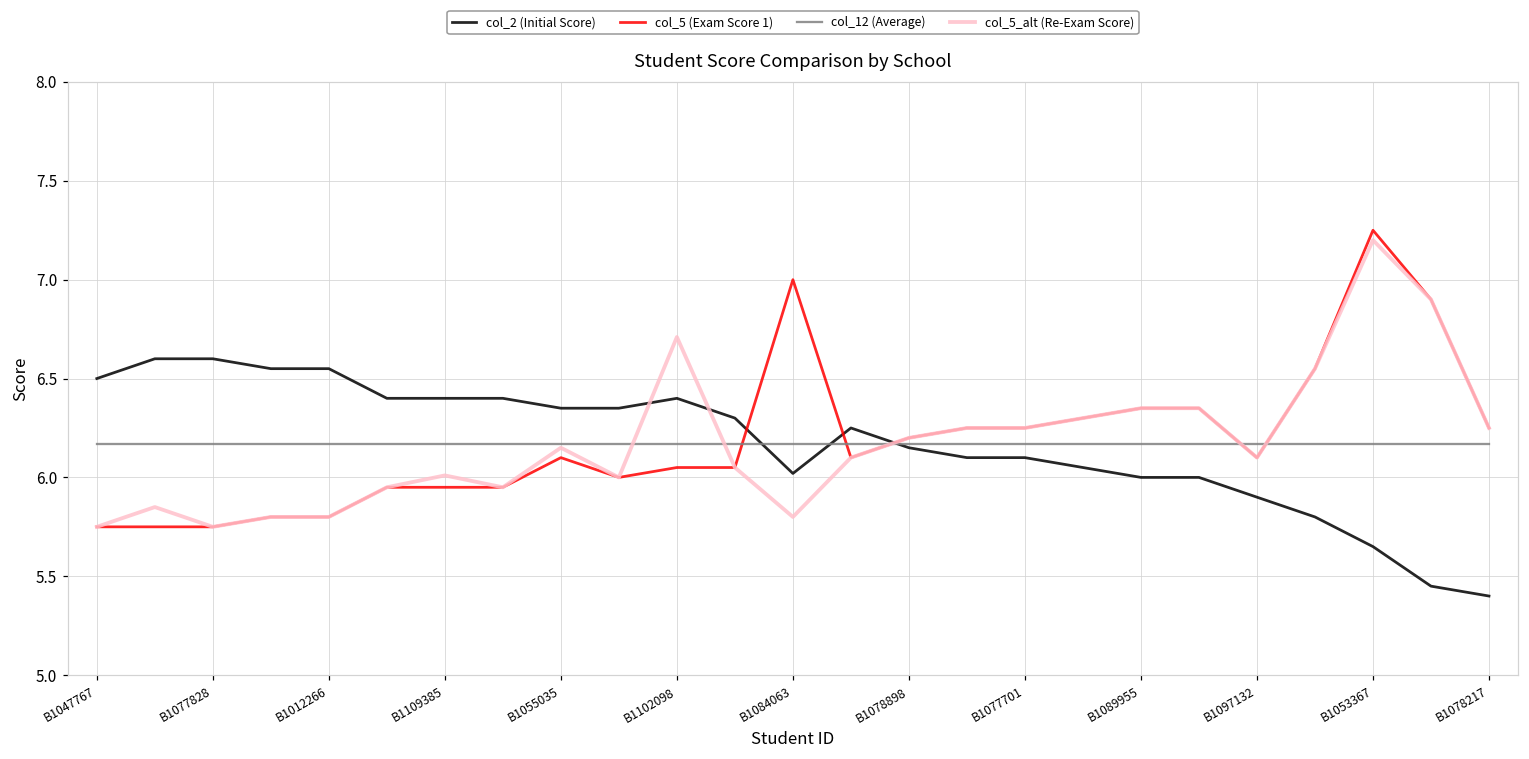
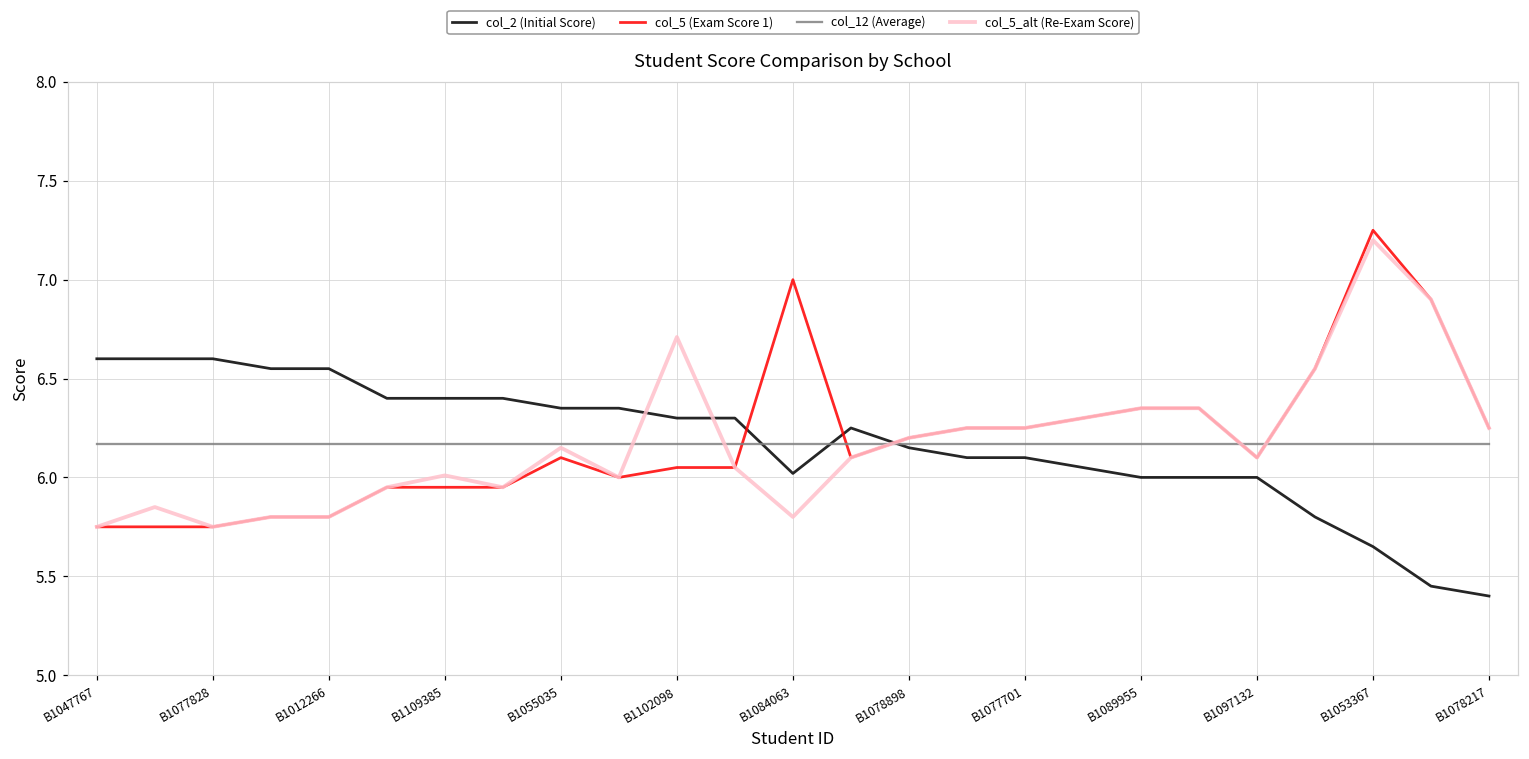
col_2 (Initial Score), B1047767: 6.5 -> 6.6
col_2 (Initial Score), B1102098: 6.4 -> 6.3
col_2 (Initial Score), B1097132: 5.9 -> 6.0
